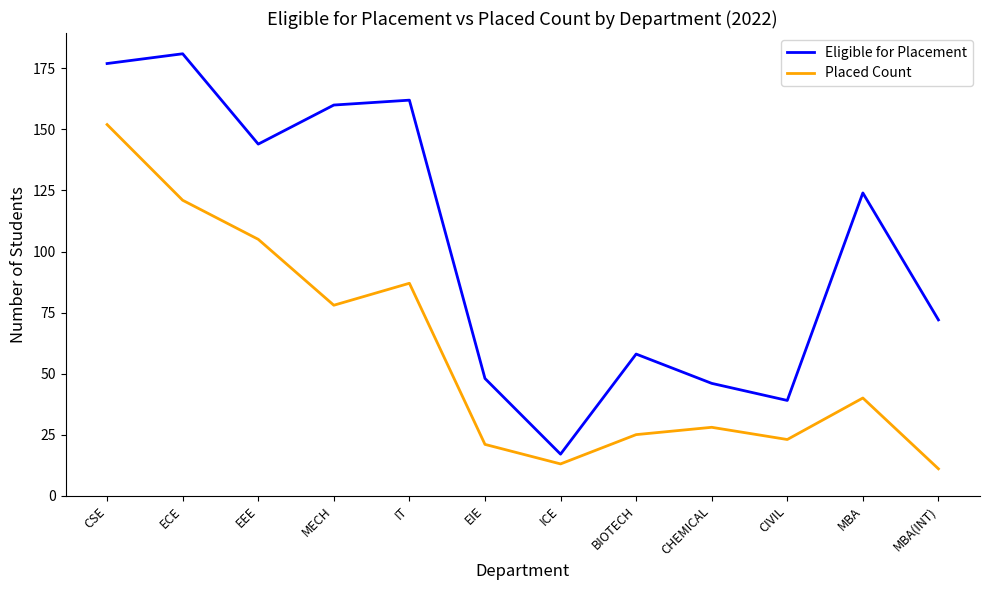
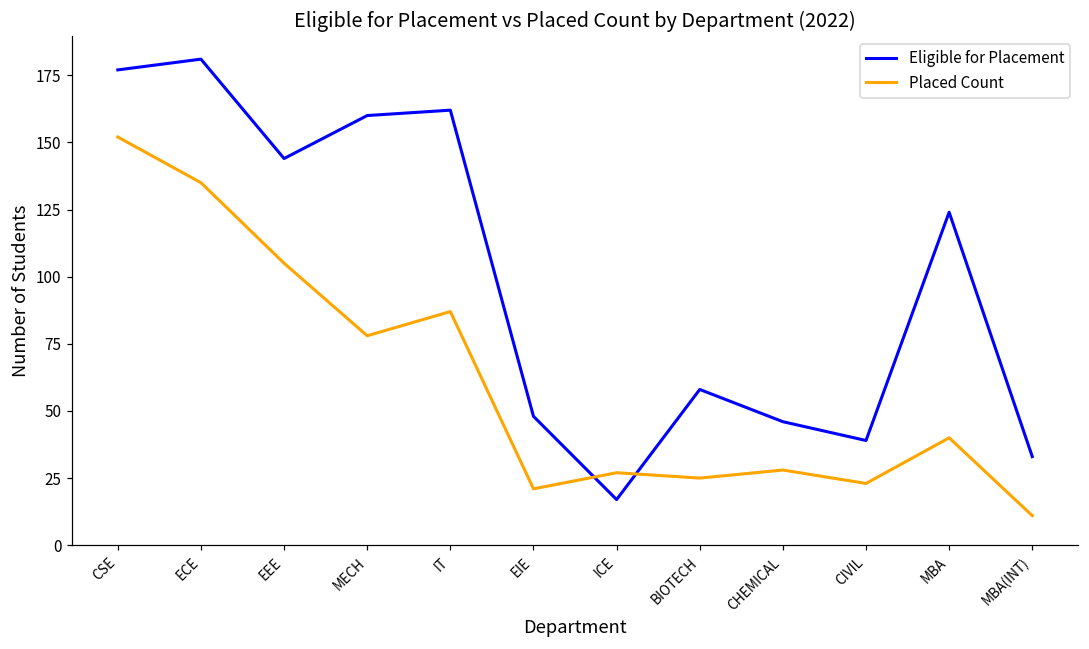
Placed Count, ECE: 121 -> 135
Placed Count, ICE: 13 -> 27
Eligible for Placement, MBA(INT): 72 -> 33
